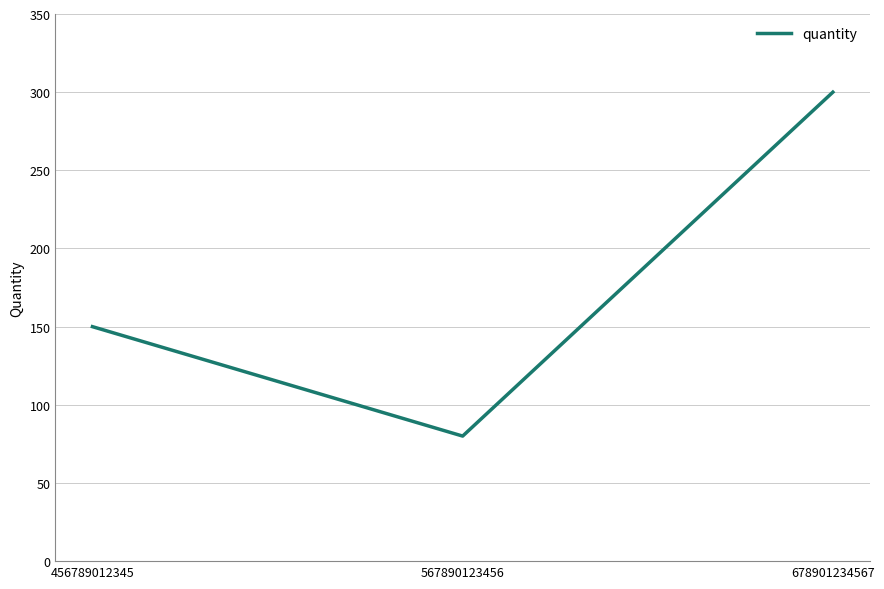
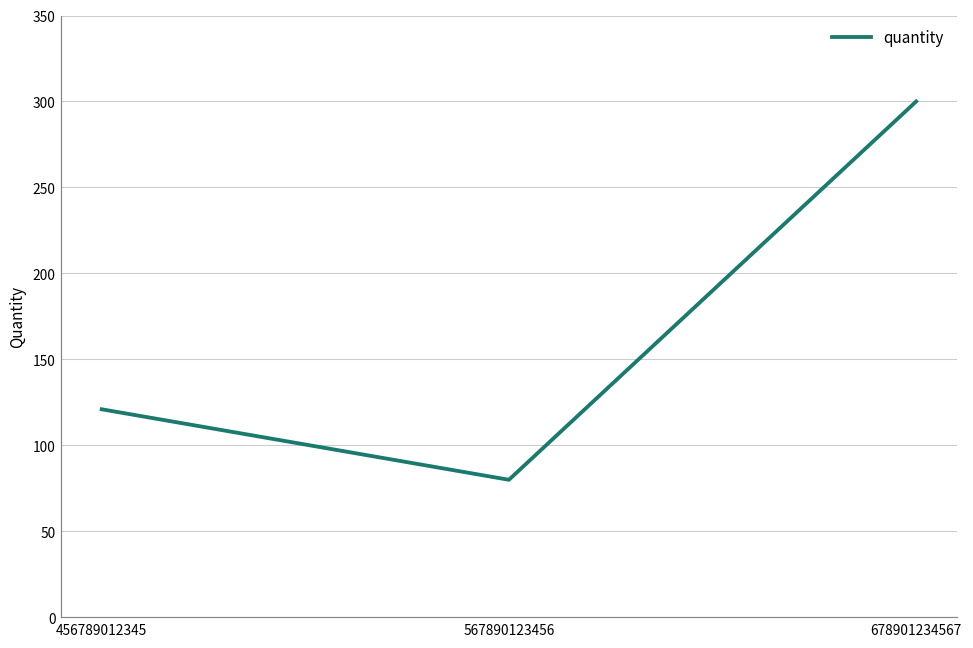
456789012345: 150 -> 121
